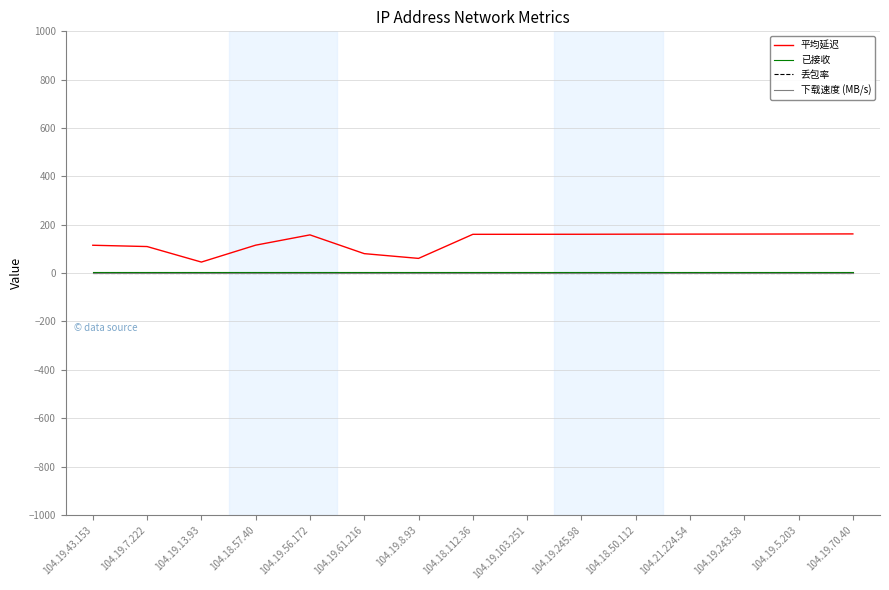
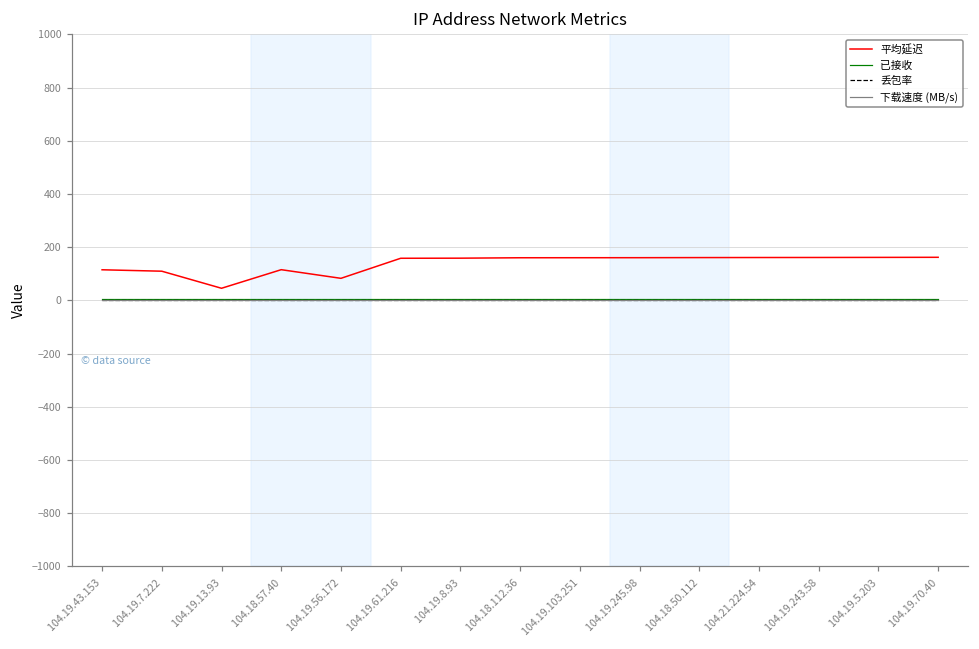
平均延迟, 104.19.56.172: 160 -> 80
平均延迟, 104.19.61.216: 80 -> 160
平均延迟, 104.19.8.93: 60 -> 160
